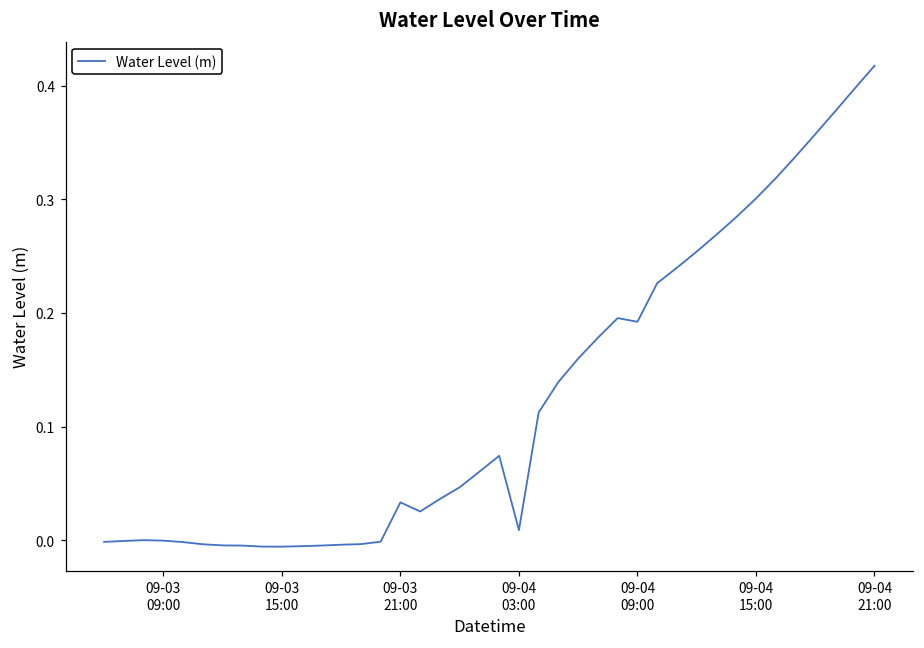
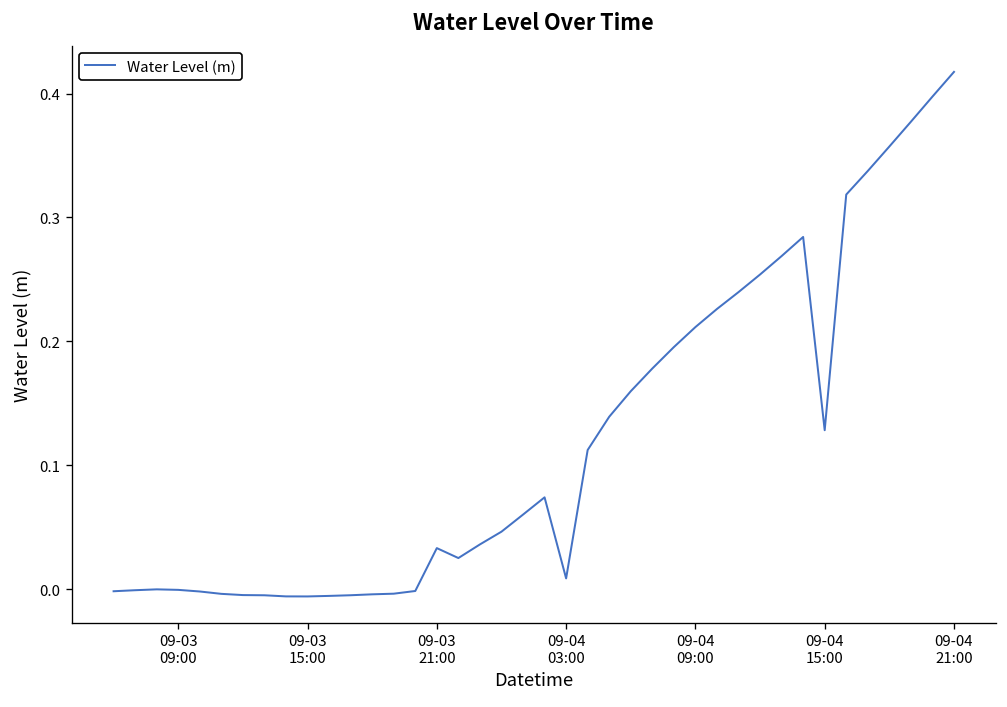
09-04 09:00: 0.192 -> 0.212
09-04 15:00: 0.301 -> 0.128
